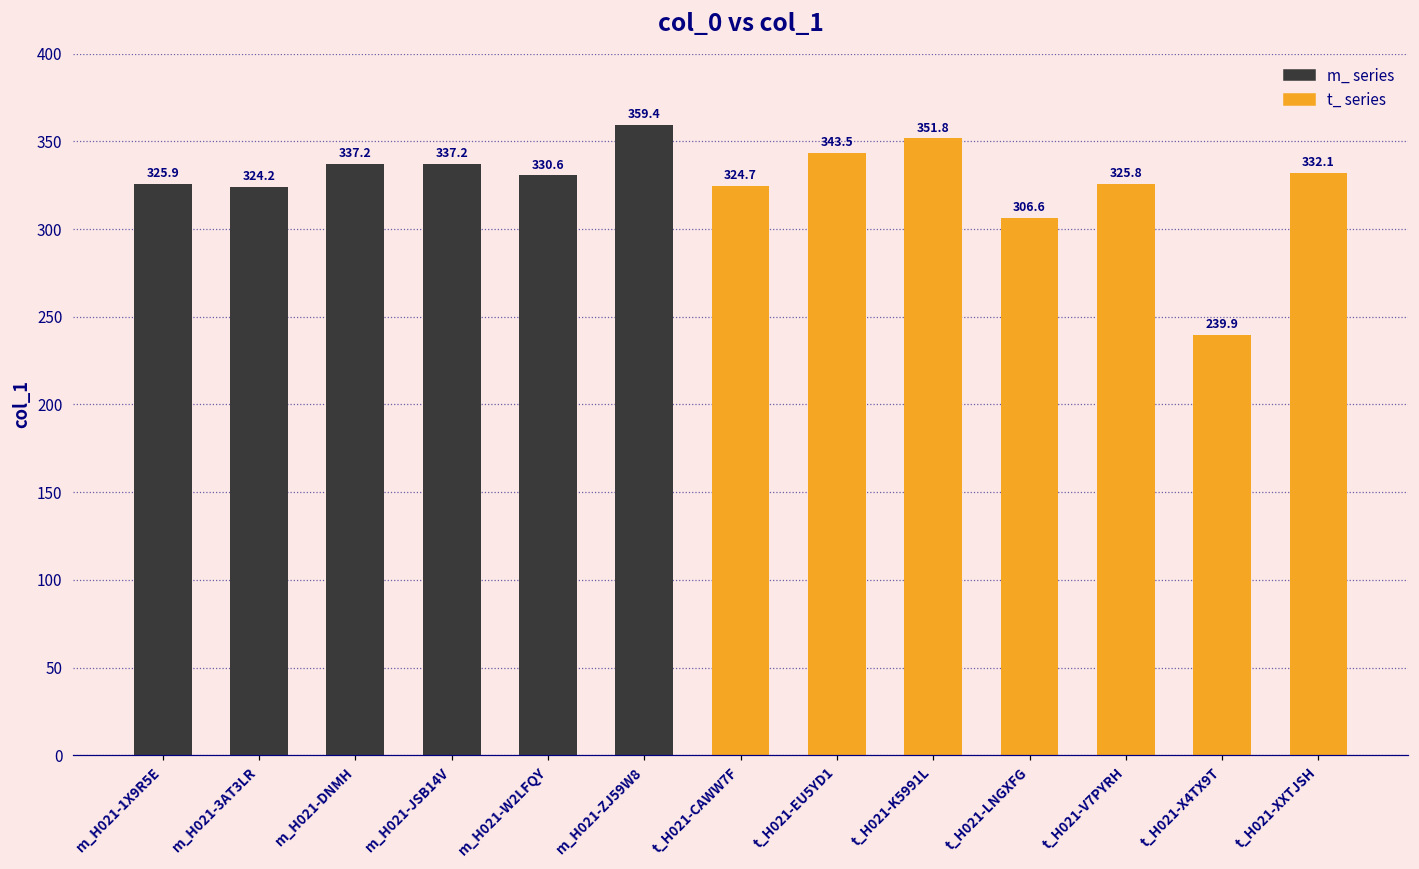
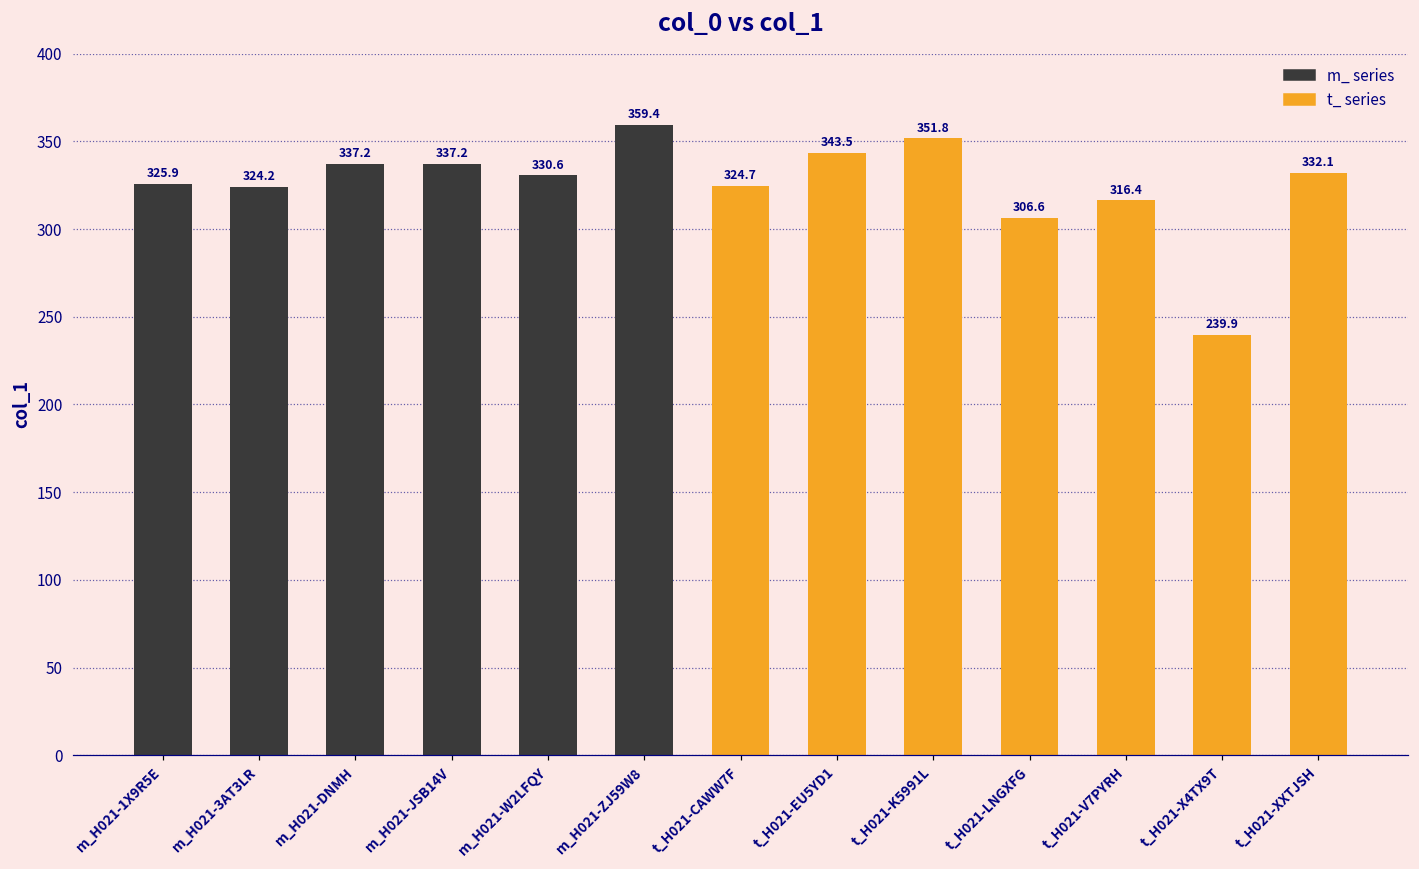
t_H021-V7PYRH: 325.8 -> 316.4
